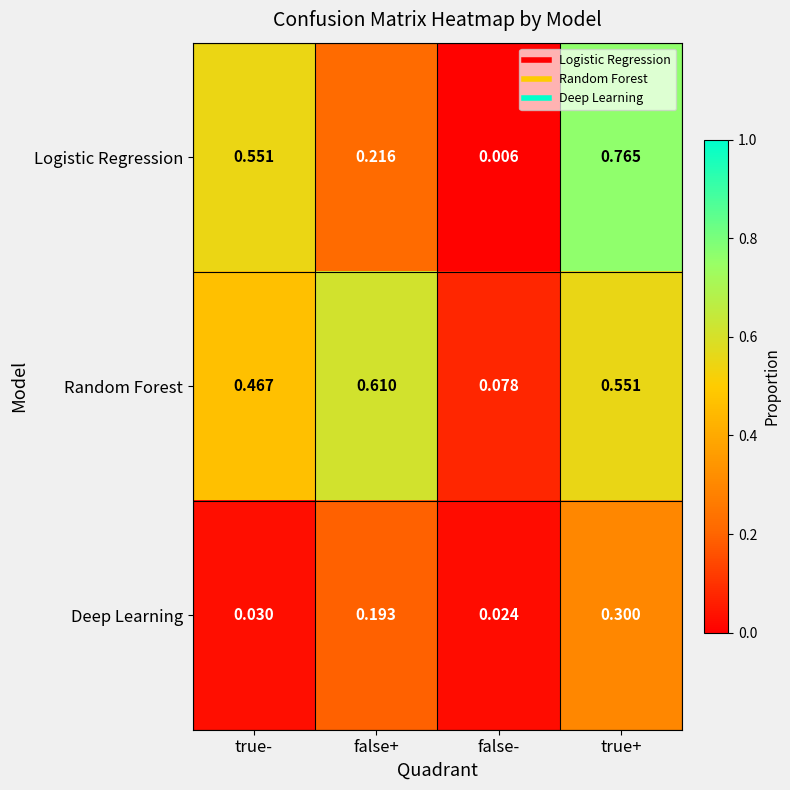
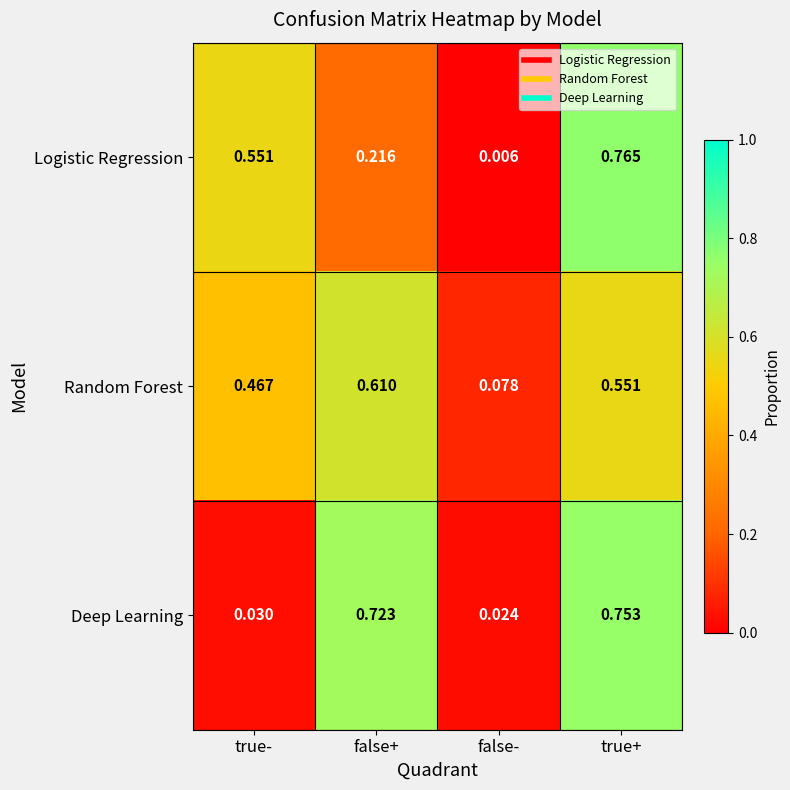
Deep Learning, false+: 0.193 -> 0.723
Deep Learning, true+: 0.300 -> 0.753
